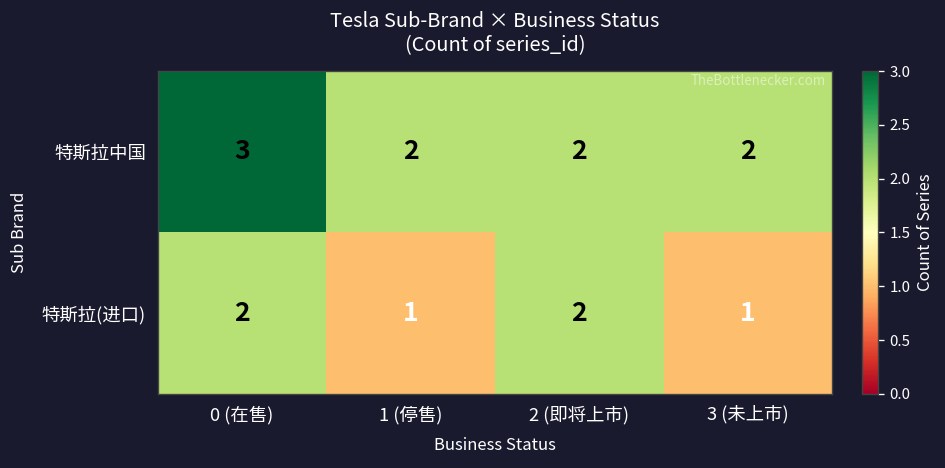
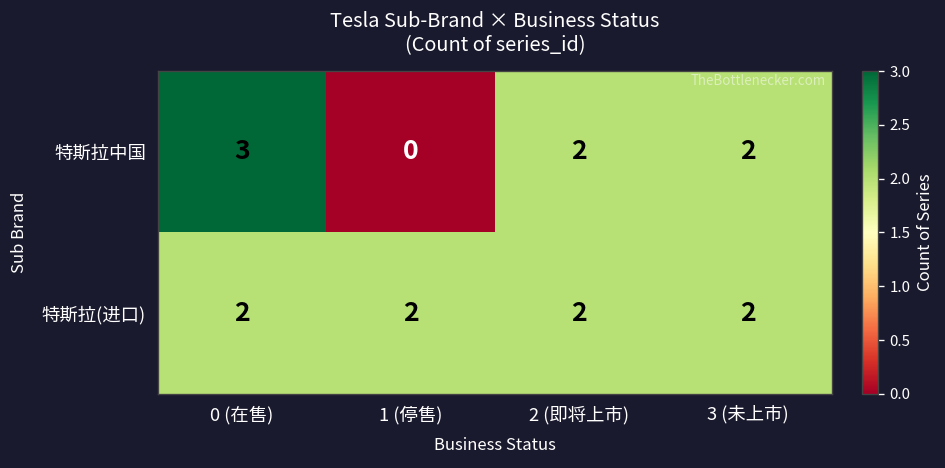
特斯拉中国, 1 (停售): 2 -> 0
特斯拉(进口), 1 (停售): 1 -> 2
特斯拉(进口), 3 (未上市): 1 -> 2
